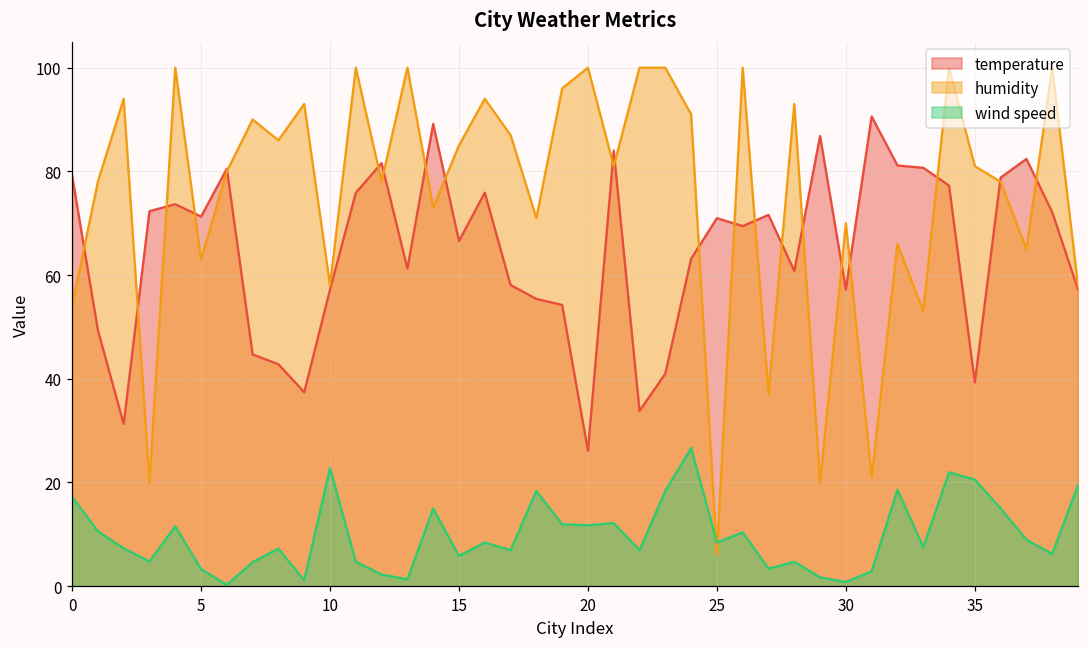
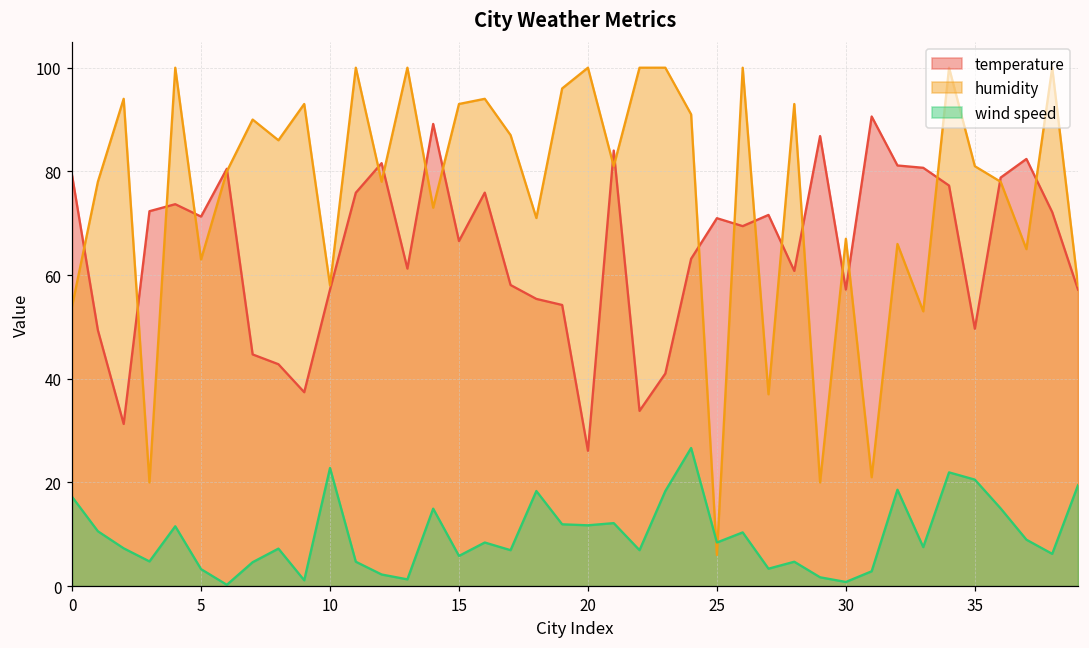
humidity, 15: 85 -> 93
humidity, 30: 70 -> 67
temperature, 35: 39 -> 50
